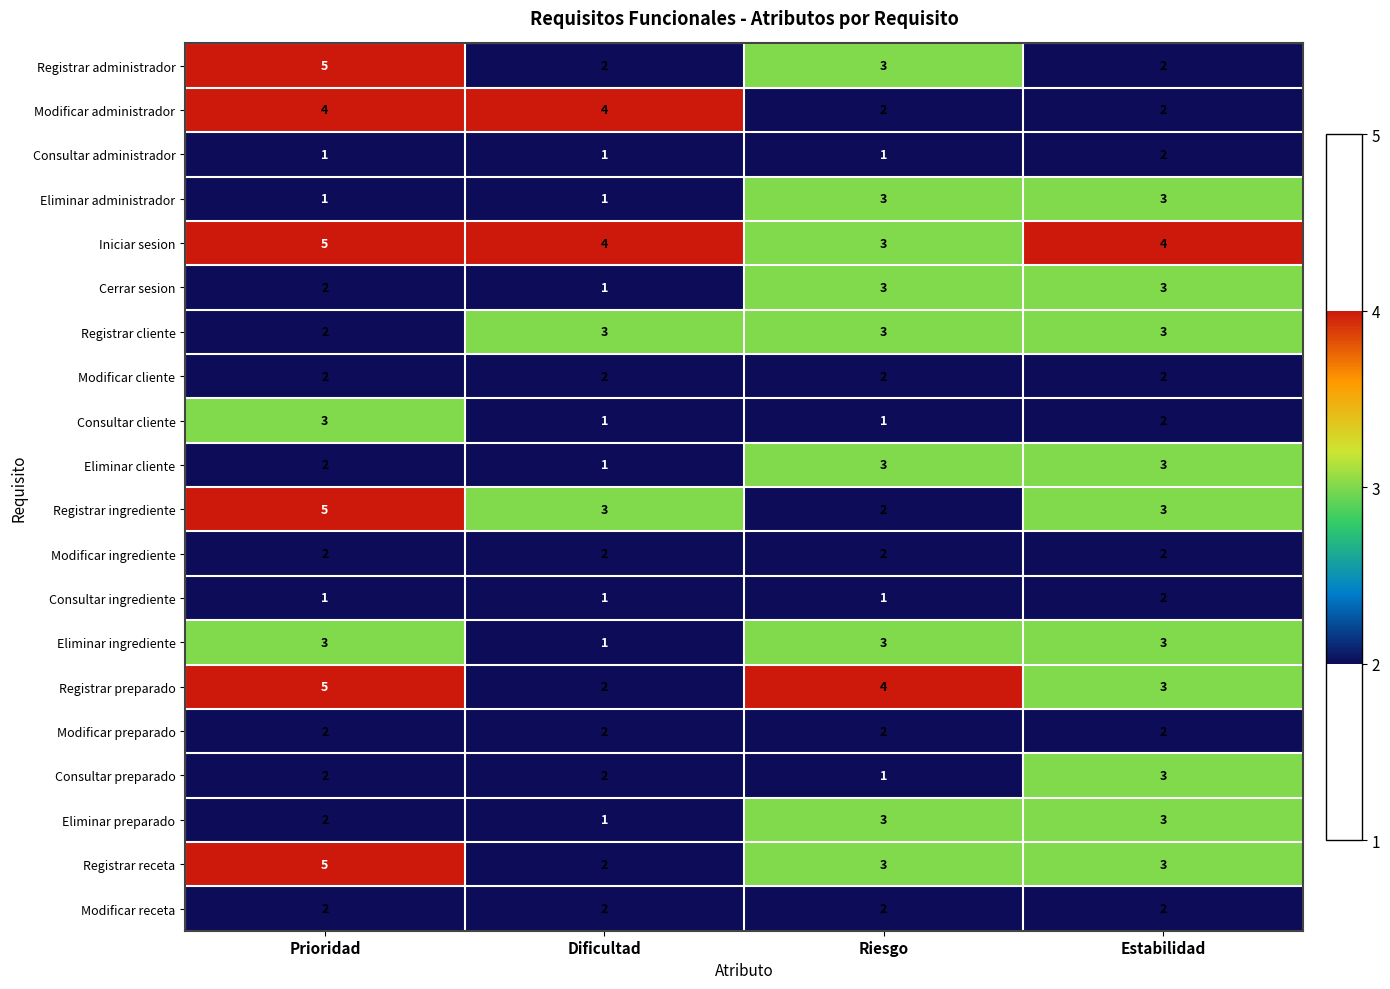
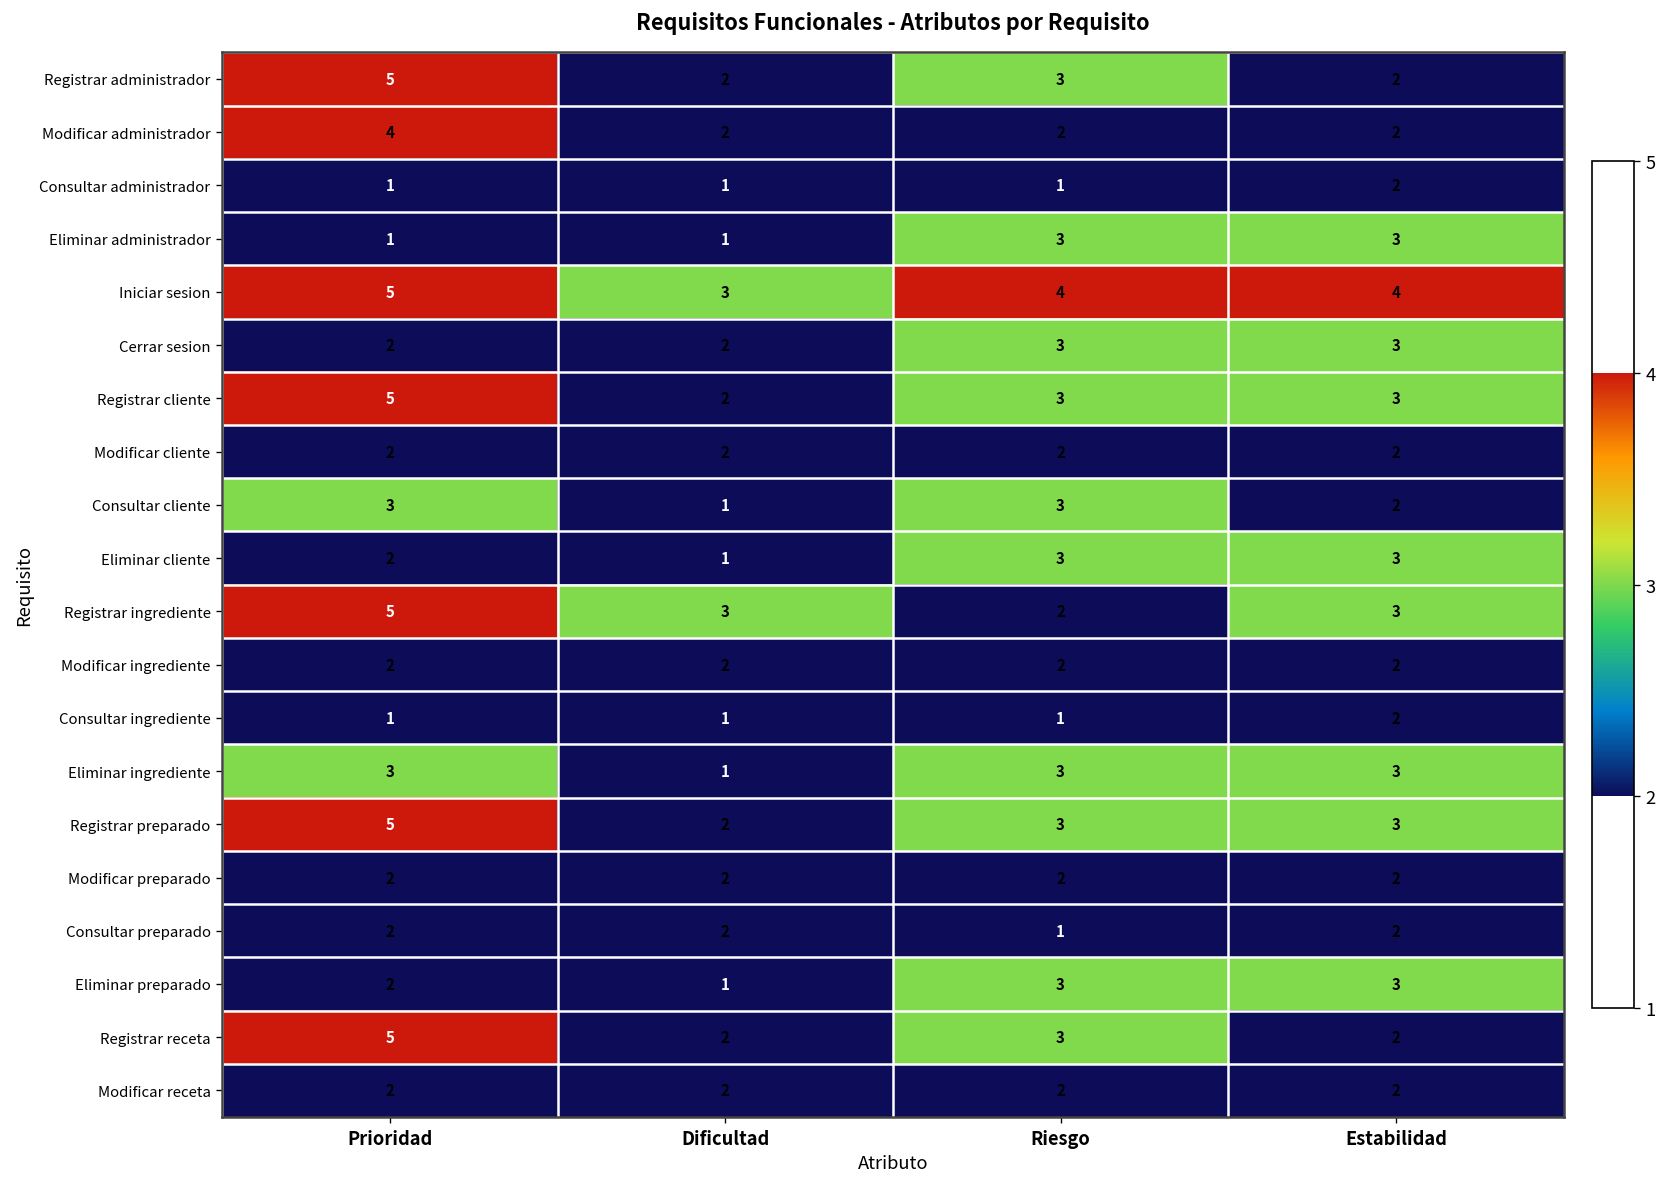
Modificar administrador, Dificultad: 4 -> 2
Iniciar sesion, Dificultad: 4 -> 3
Iniciar sesion, Riesgo: 3 -> 4
Cerrar sesion, Dificultad: 1 -> 2
Registrar cliente, Prioridad: 2 -> 5
Registrar cliente, Dificultad: 3 -> 2
Consultar cliente, Riesgo: 1 -> 3
Registrar preparado, Riesgo: 4 -> 3
Consultar preparado, Estabilidad: 3 -> 2
Registrar receta, Estabilidad: 3 -> 2
